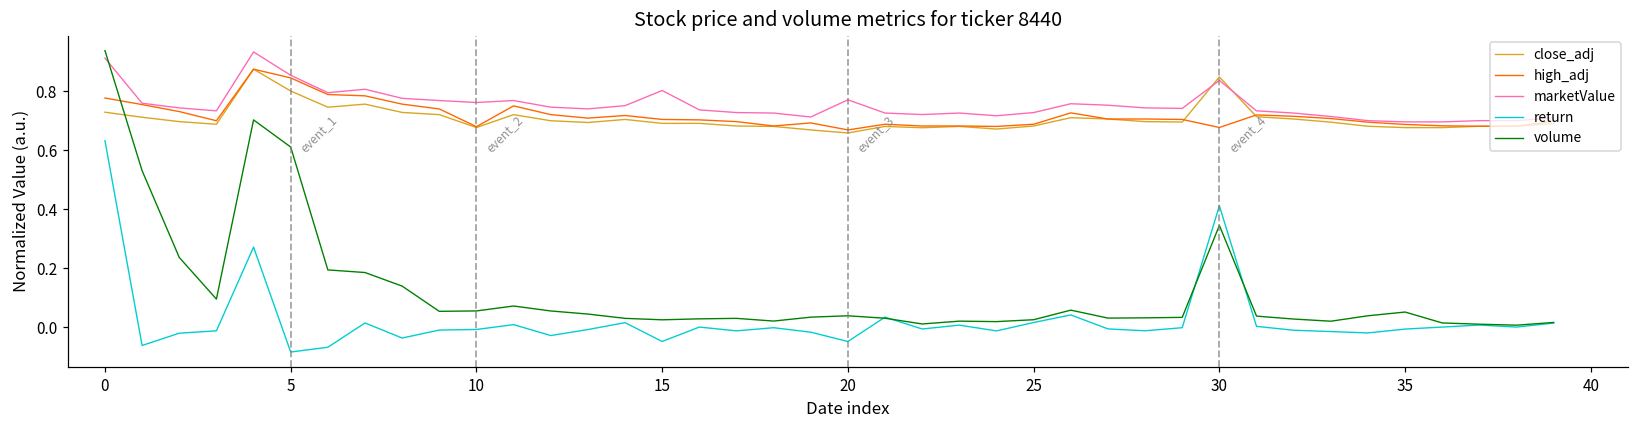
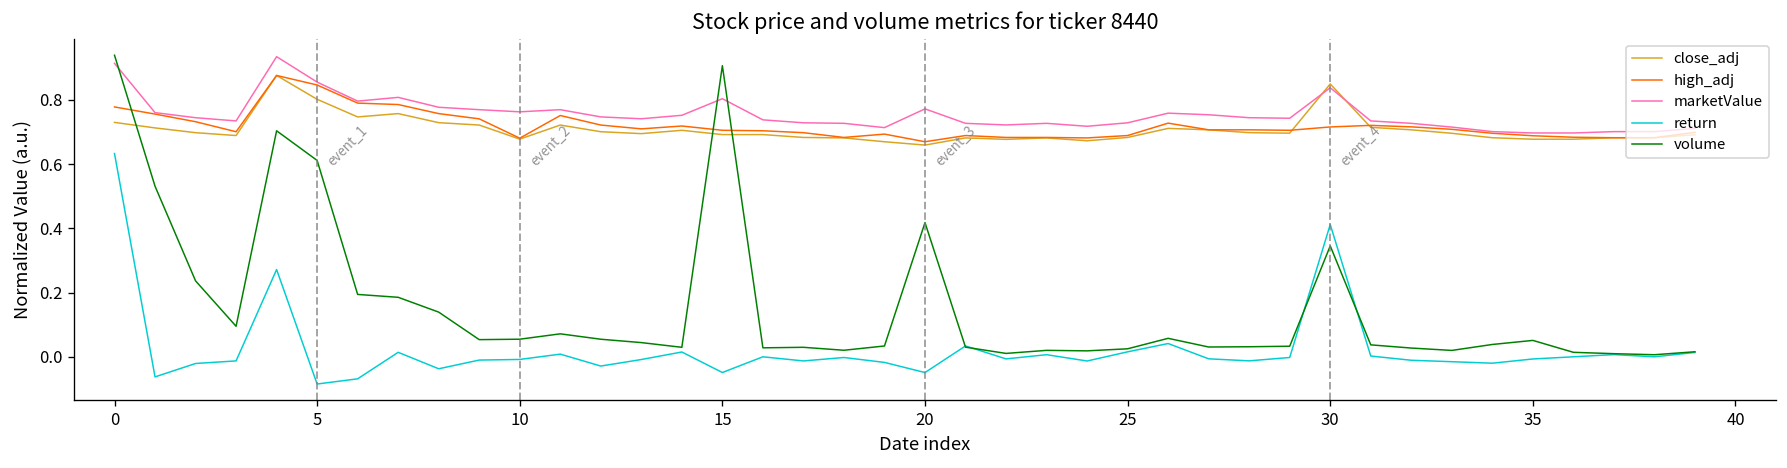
volume, 15: 0.02 -> 0.91
volume, 20: 0.04 -> 0.42
high_adj, 30: 0.68 -> 0.72
